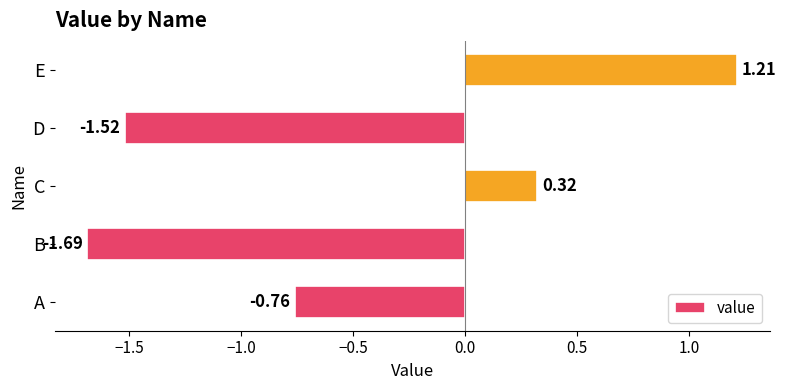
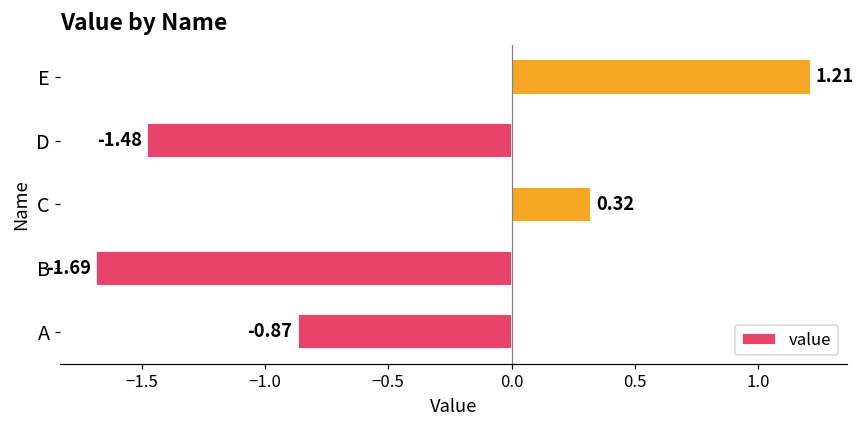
D: -1.52 -> -1.48
A: -0.76 -> -0.87
